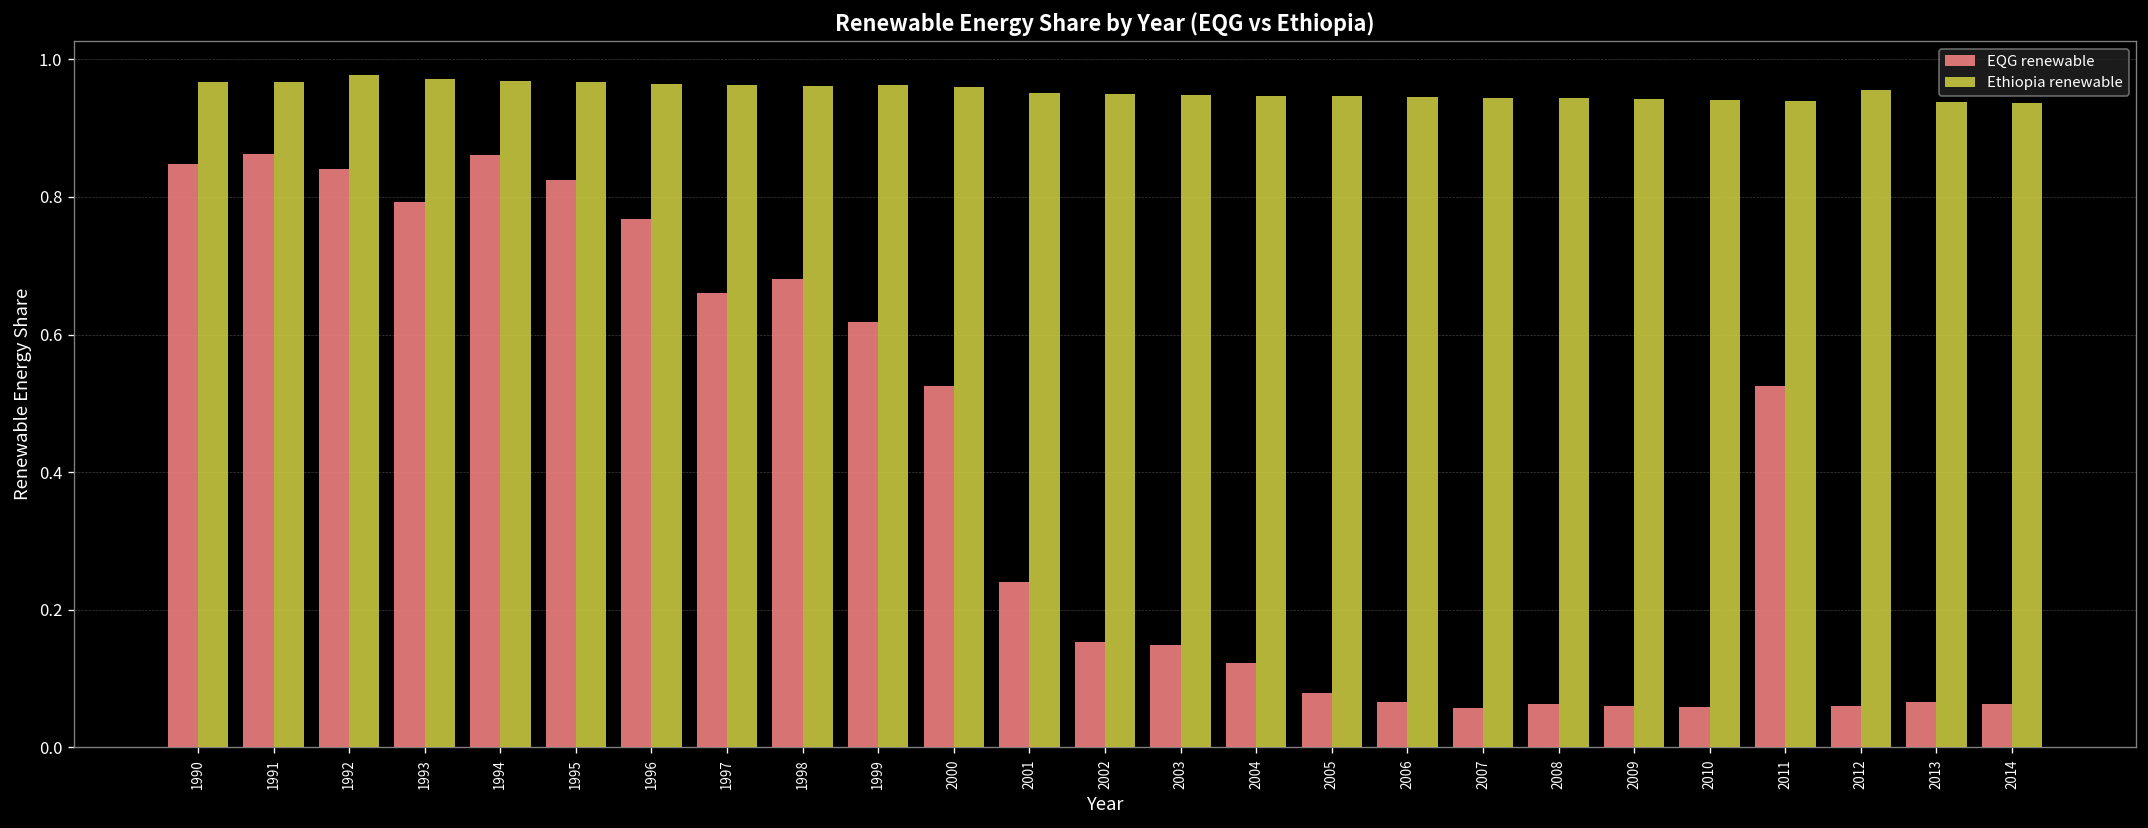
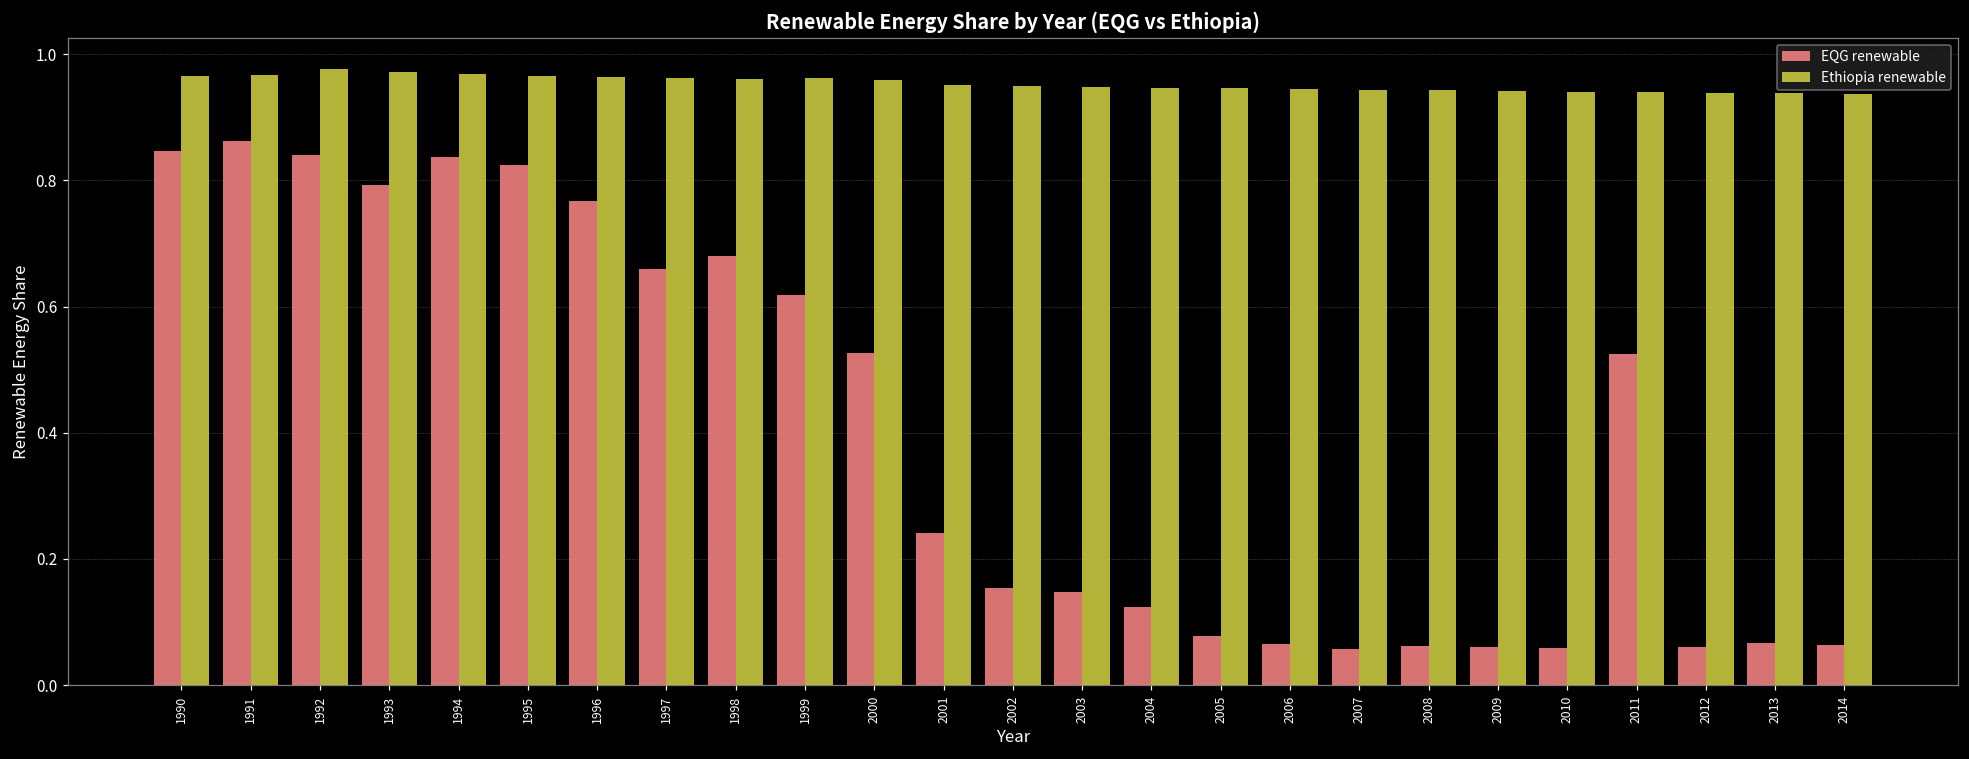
EQG renewable, 1994: 0.86 -> 0.84
Ethiopia renewable, 2012: 0.96 -> 0.94
